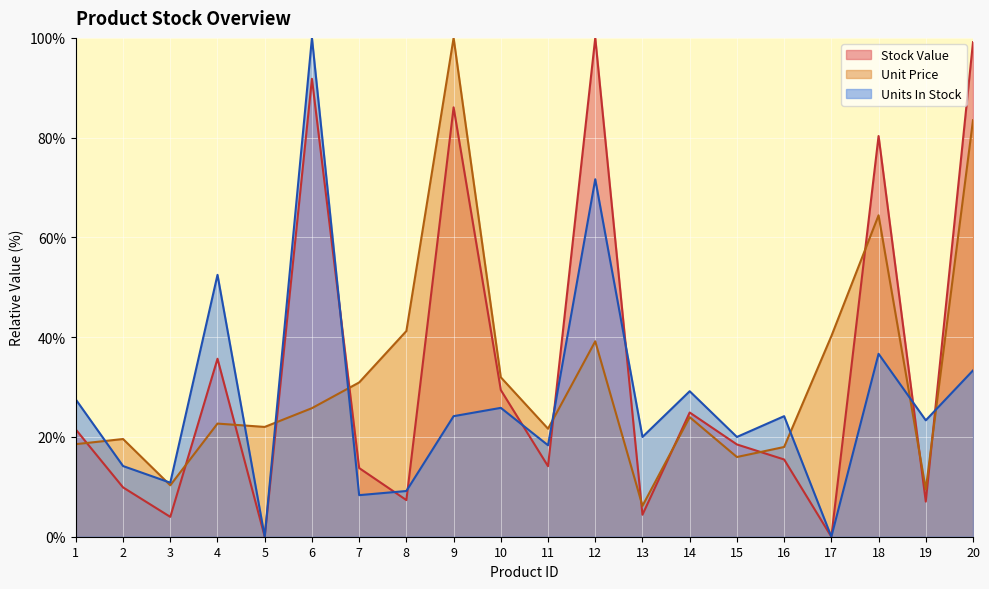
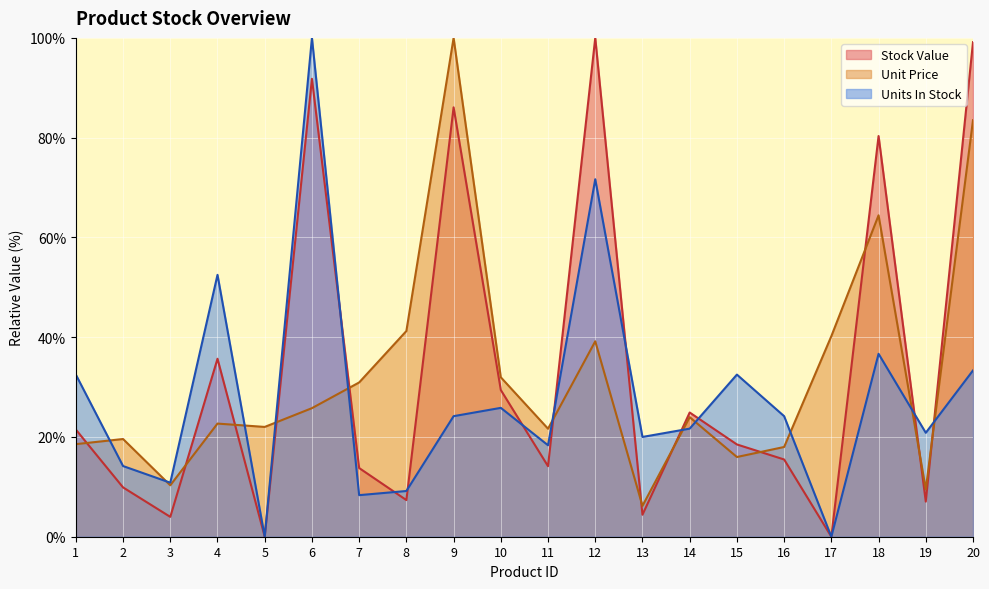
Units In Stock, 1: 28% -> 33%
Units In Stock, 14: 29% -> 22%
Units In Stock, 15: 20% -> 33%
Units In Stock, 19: 23% -> 21%
